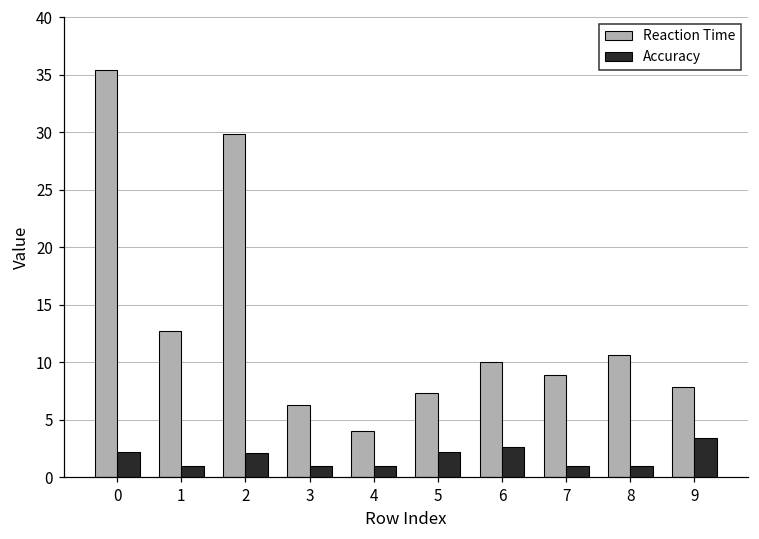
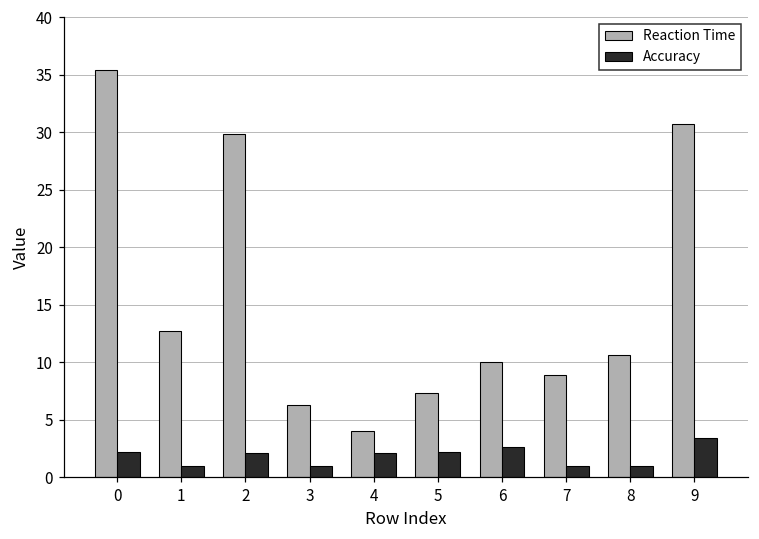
Accuracy, 4: 1.0 -> 2.1
Reaction Time, 9: 7.9 -> 30.7
